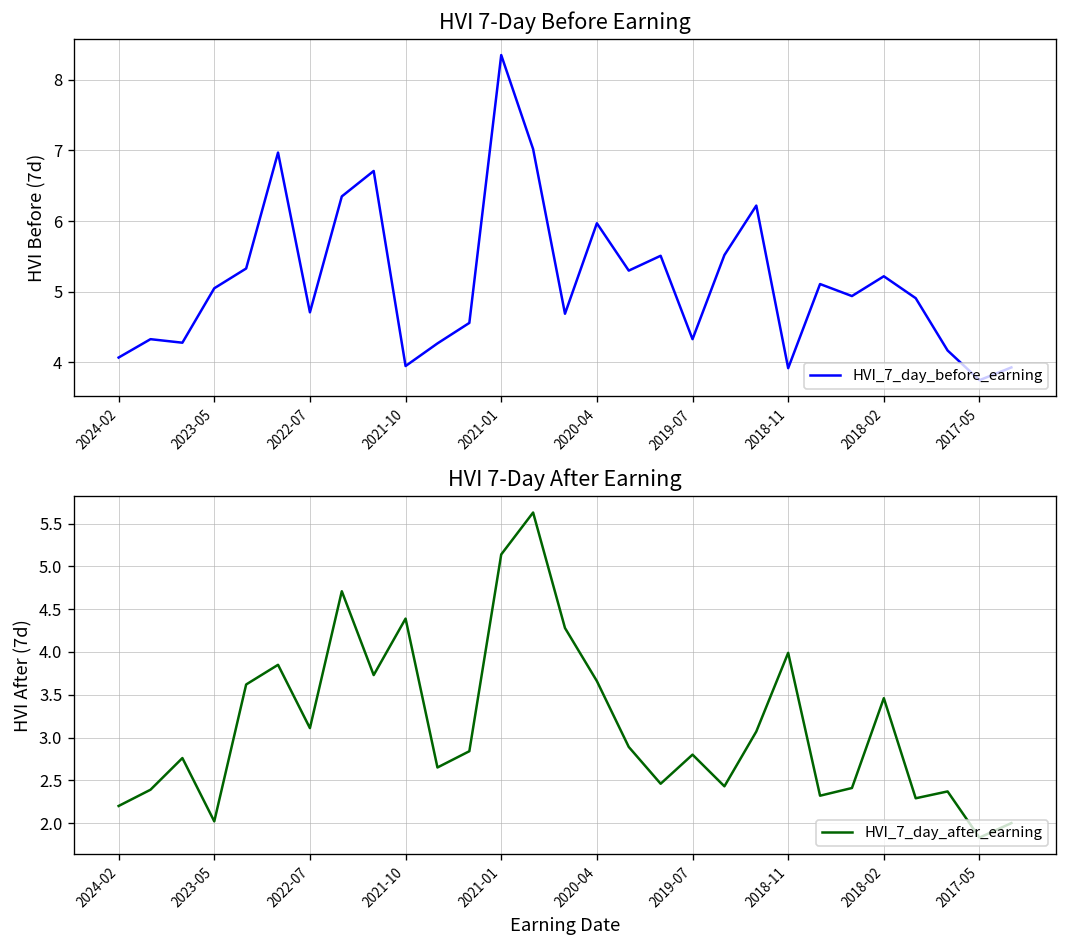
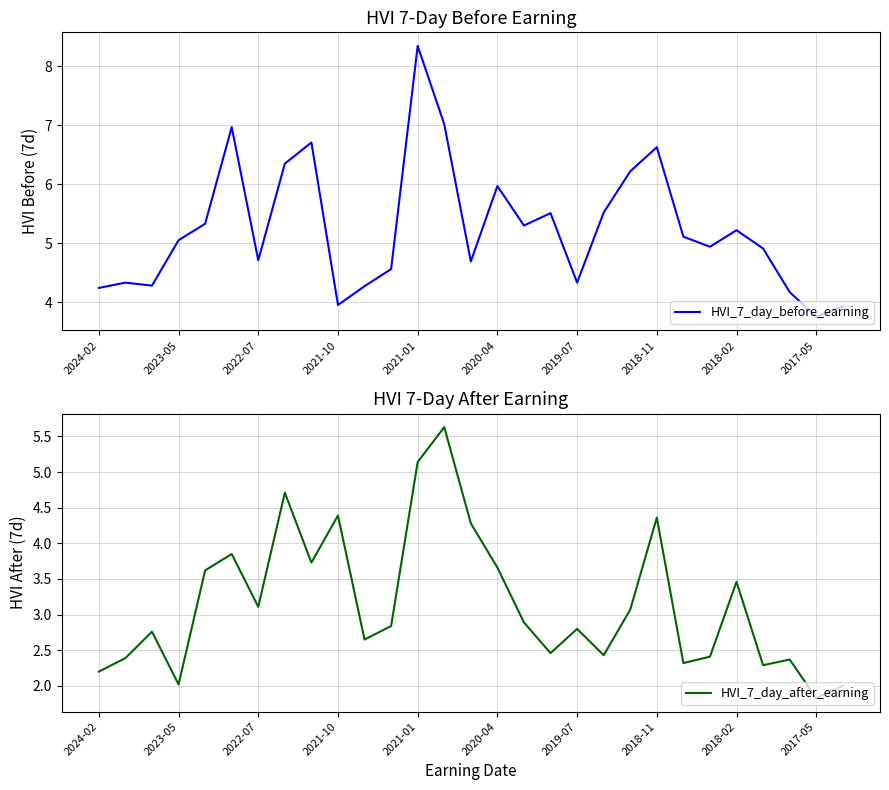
HVI 7-Day Before Earning, 2024-02: 4.1 -> 4.2
HVI 7-Day Before Earning, 2018-11: 3.9 -> 6.6
HVI 7-Day After Earning, 2018-11: 4.0 -> 4.4
